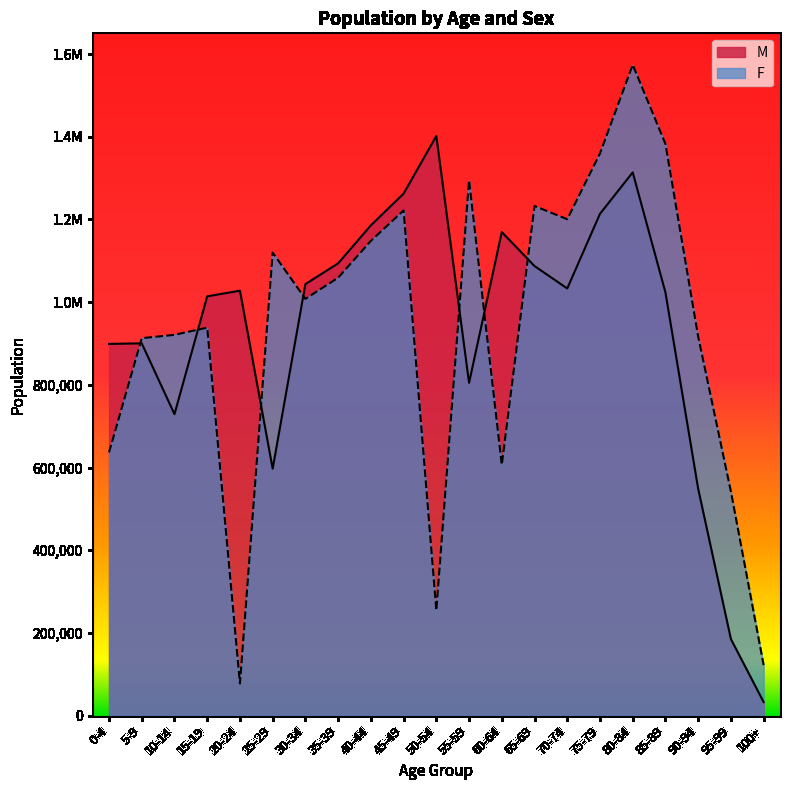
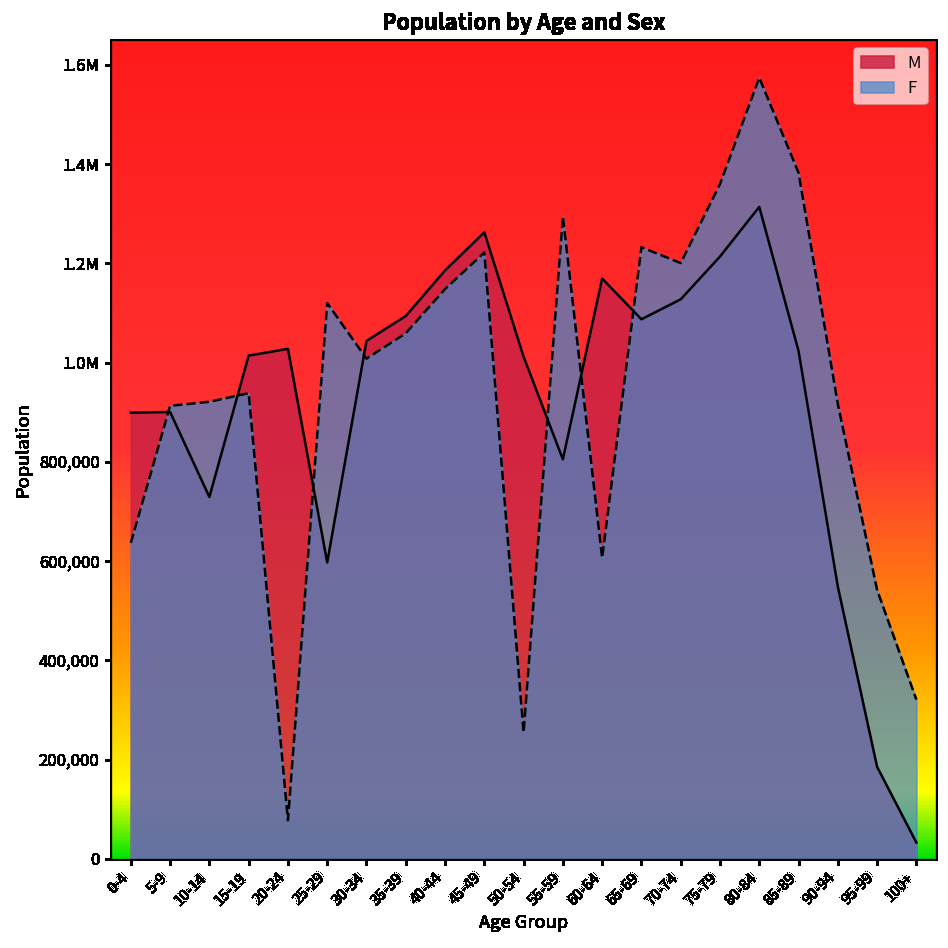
M, 50-54: 1,400,000 -> 1,010,000
M, 70-74: 1,030,000 -> 1,130,000
F, 100+: 120,000 -> 320,000
